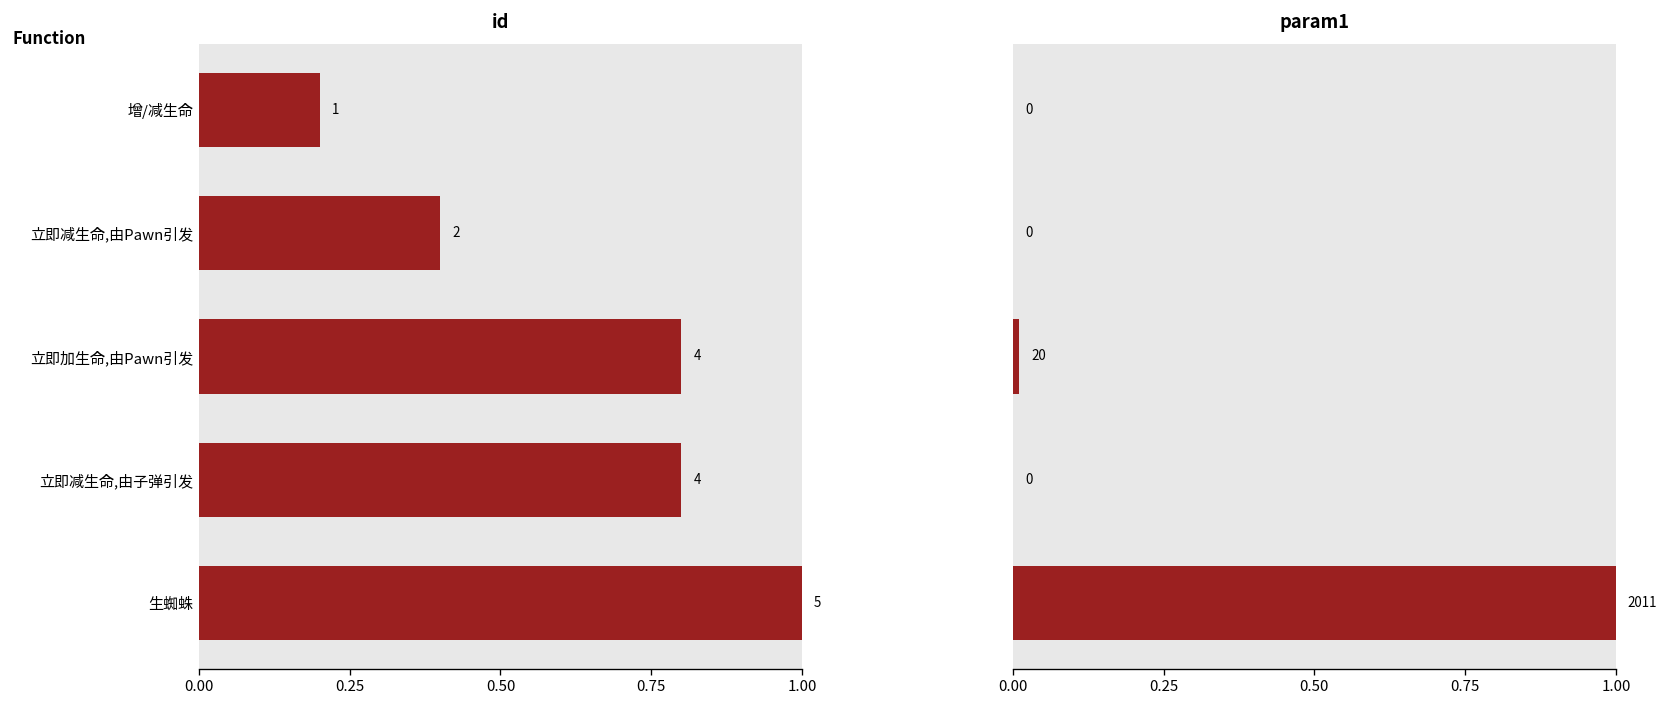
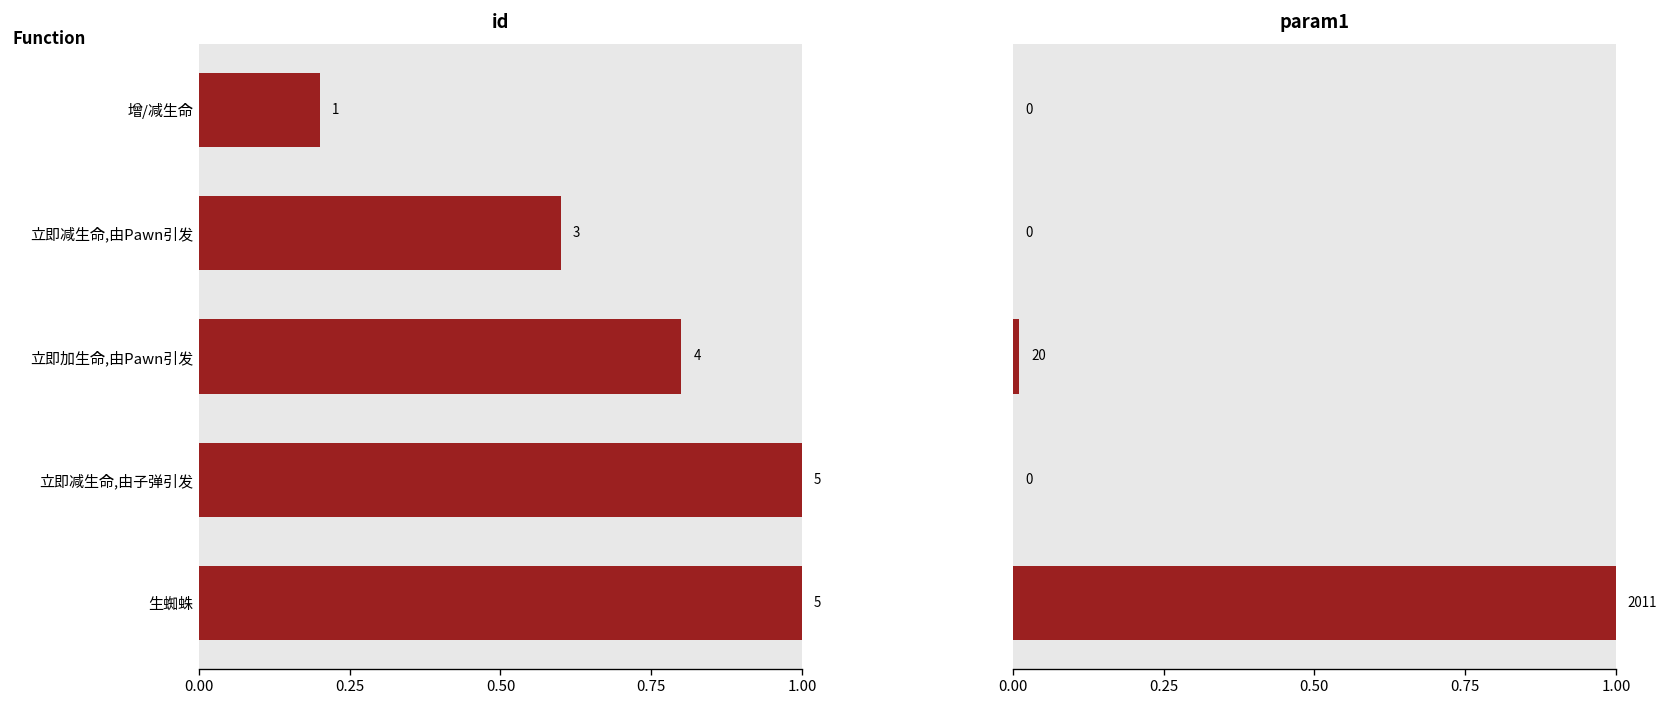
id, 立即减生命,由Pawn引发: 2 -> 3
id, 立即减生命,由子弹引发: 4 -> 5
